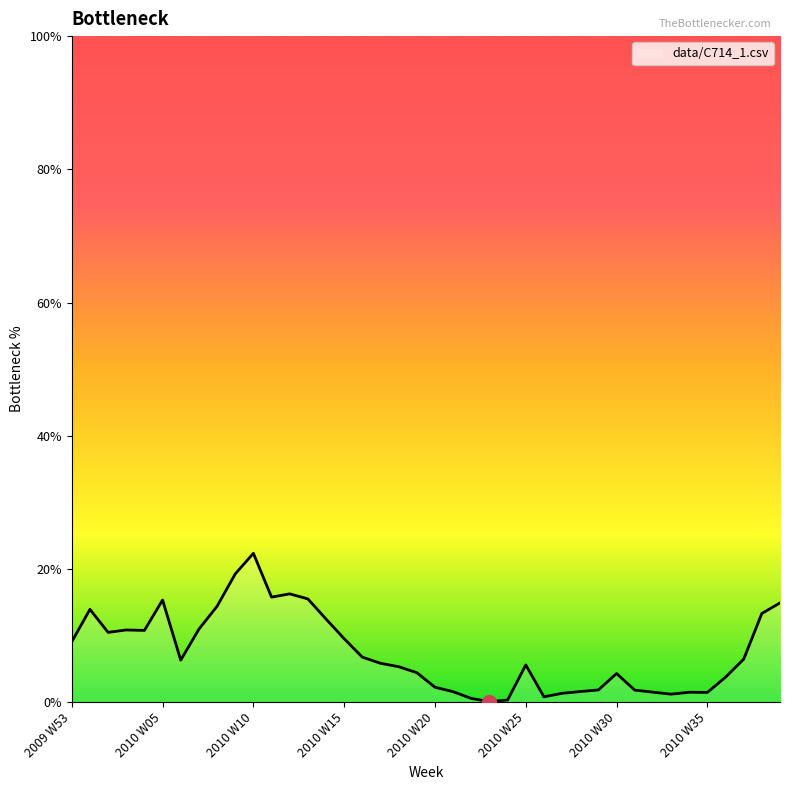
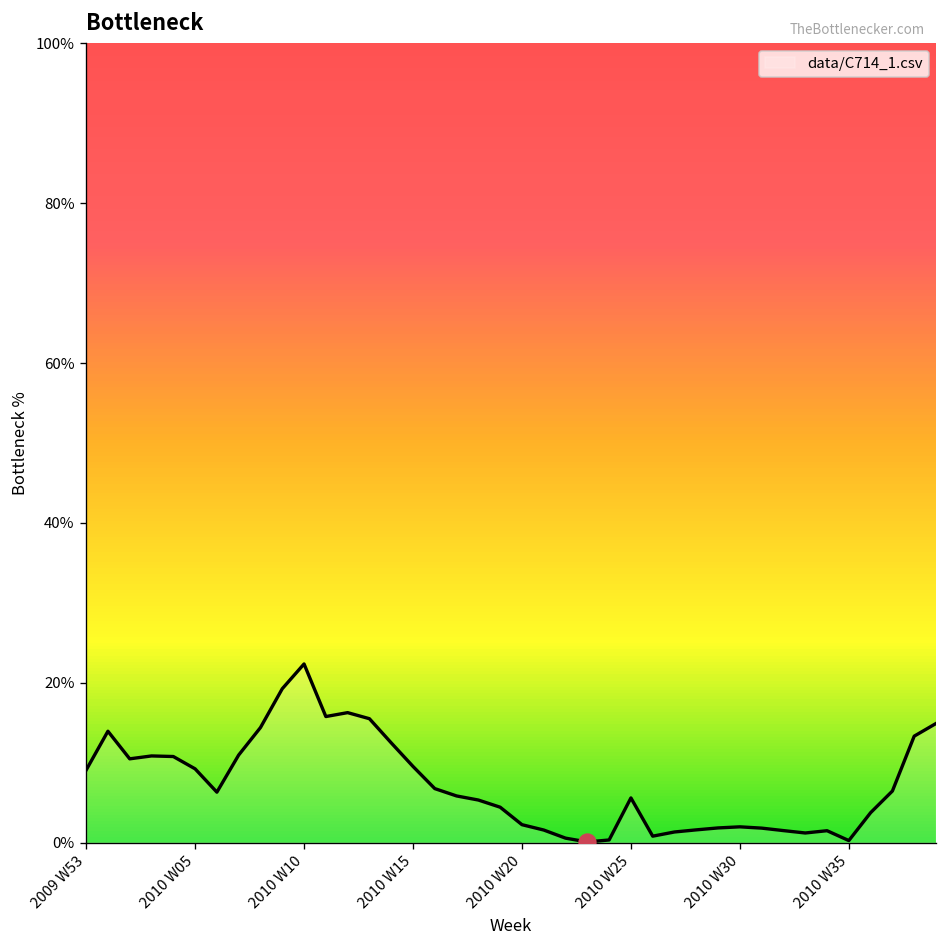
data/C714_1.csv, 2010 W05: 15% -> 9%
data/C714_1.csv, 2010 W30: 4% -> 2%
data/C714_1.csv, 2010 W35: 1% -> 0%
